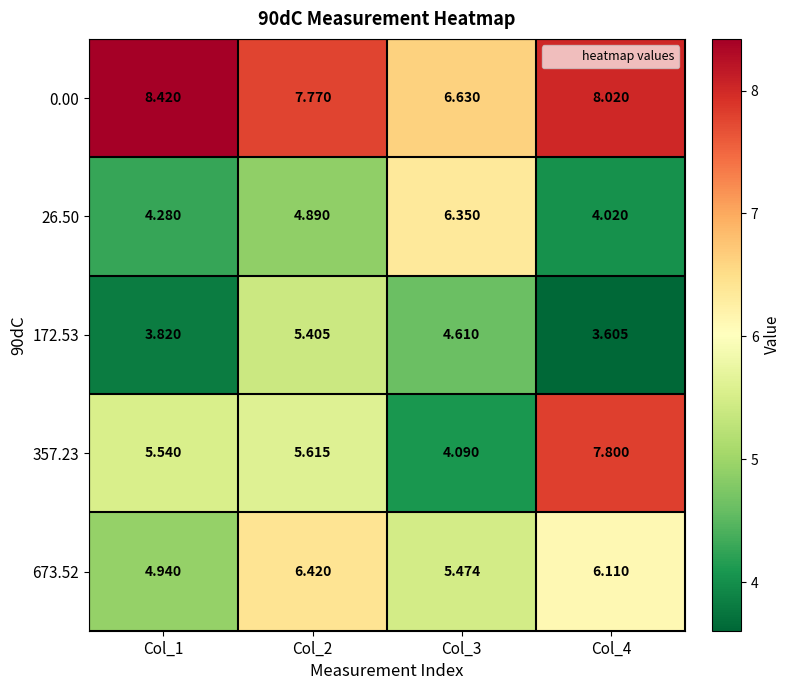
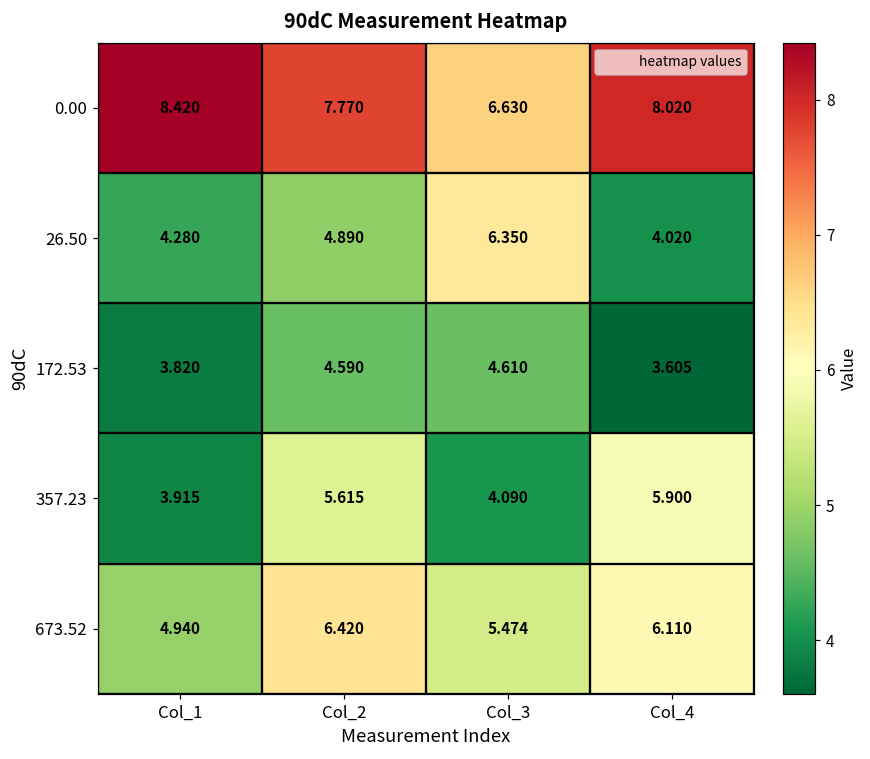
172.53, Col_2: 5.405 -> 4.590
357.23, Col_1: 5.540 -> 3.915
357.23, Col_4: 7.800 -> 5.900
